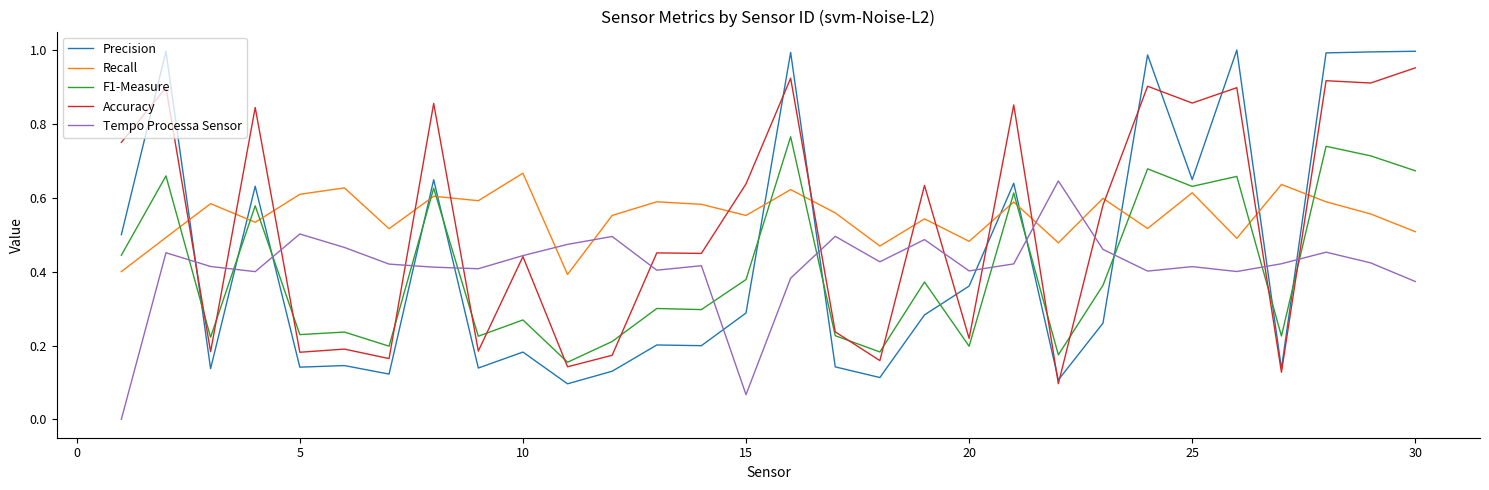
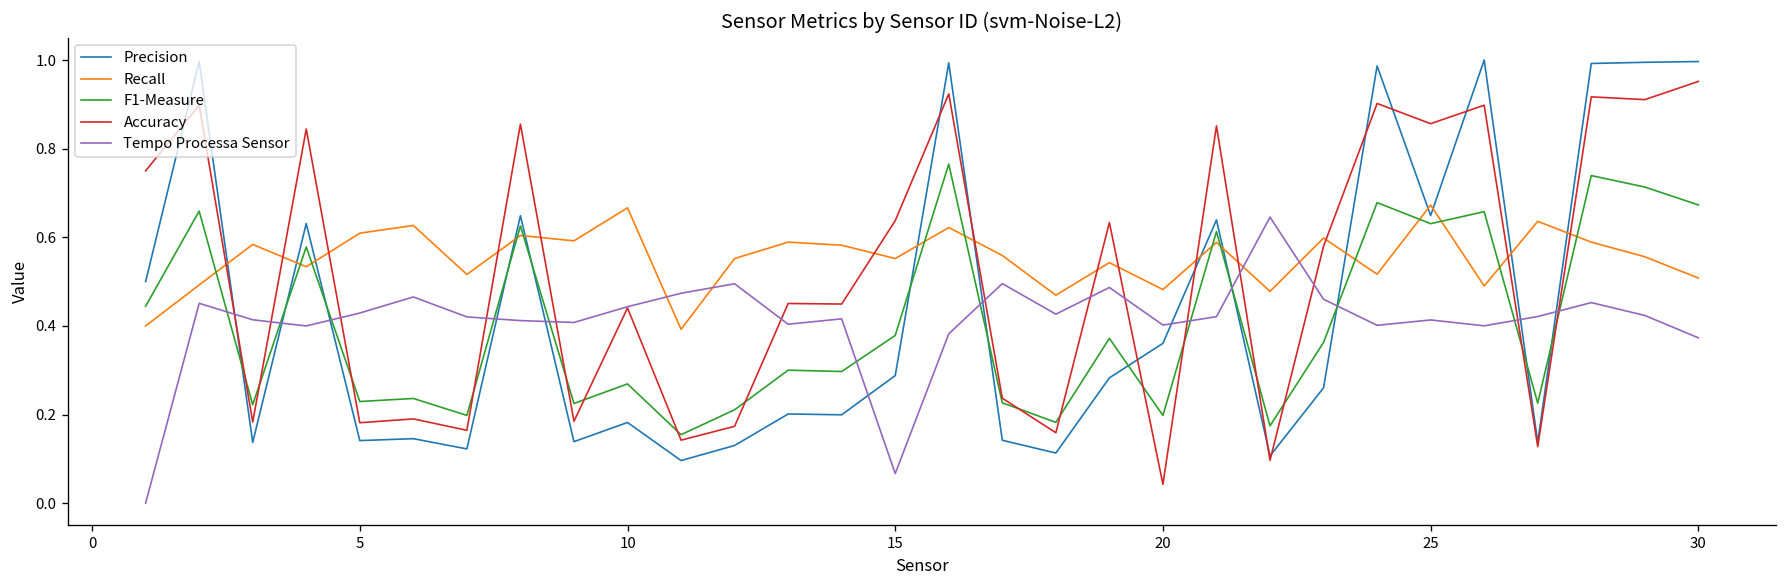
Tempo Processa Sensor, 5: 0.50 -> 0.43
Accuracy, 20: 0.22 -> 0.04
Recall, 25: 0.61 -> 0.67
